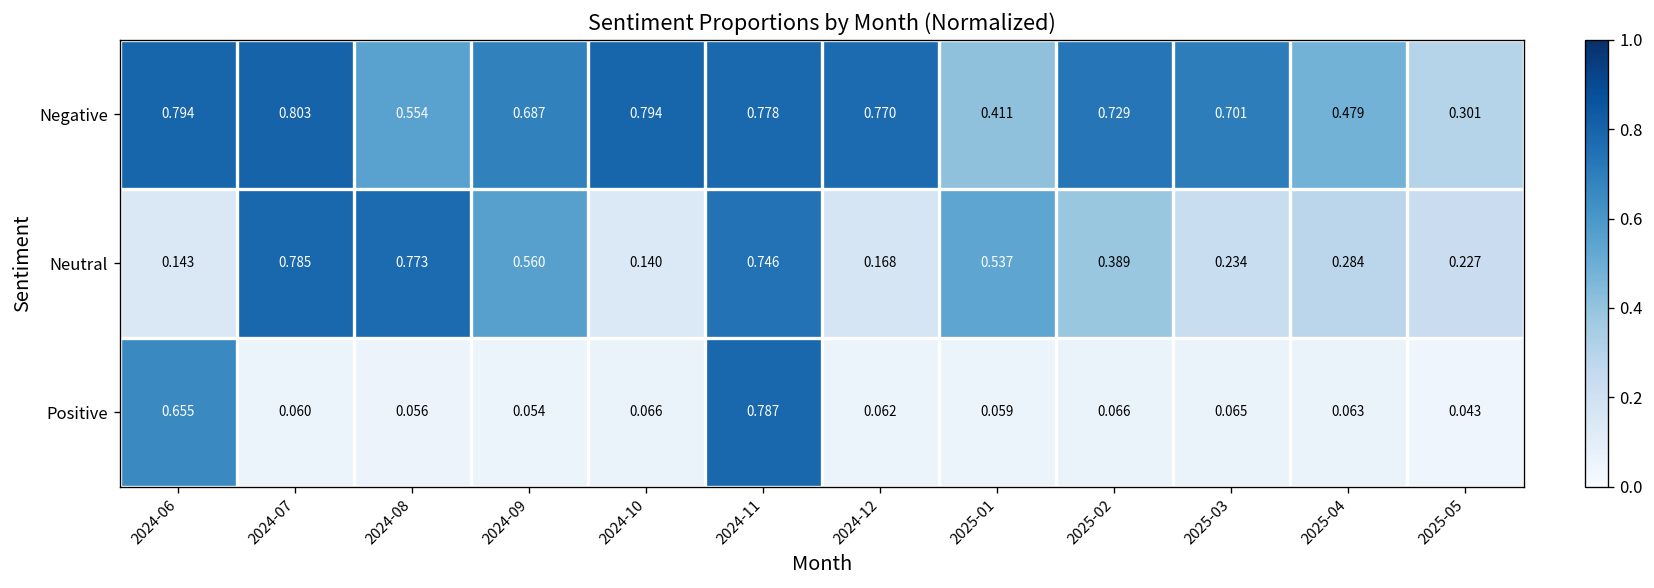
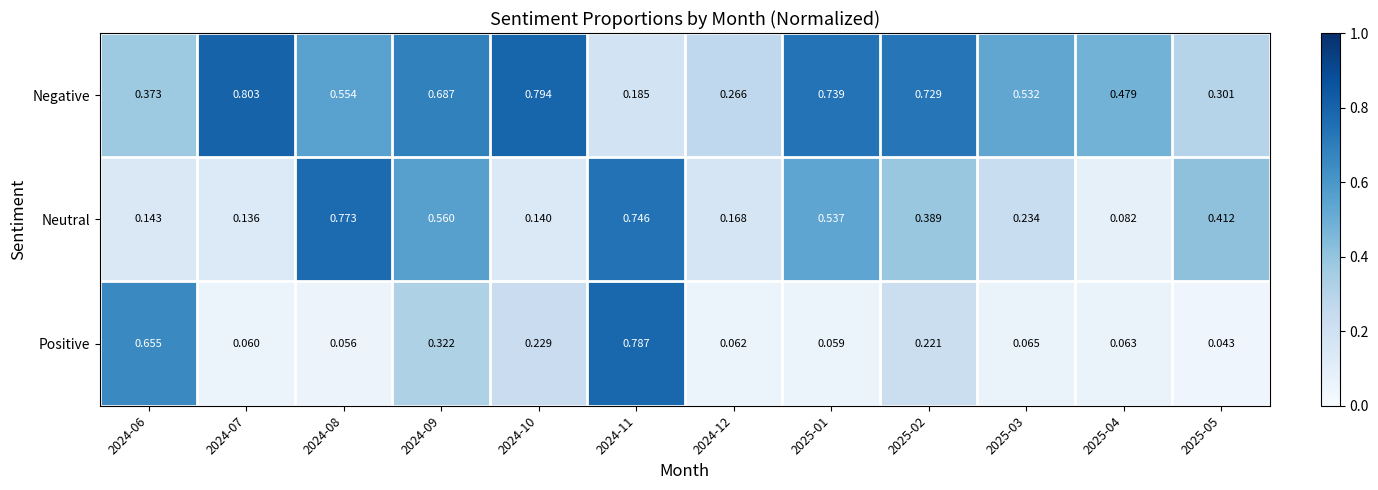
Negative, 2024-06: 0.794 -> 0.373
Negative, 2024-11: 0.778 -> 0.185
Negative, 2024-12: 0.770 -> 0.266
Negative, 2025-01: 0.411 -> 0.739
Negative, 2025-03: 0.701 -> 0.532
Neutral, 2024-07: 0.785 -> 0.136
Neutral, 2025-04: 0.284 -> 0.082
Neutral, 2025-05: 0.227 -> 0.412
Positive, 2024-09: 0.054 -> 0.322
Positive, 2024-10: 0.066 -> 0.229
Positive, 2025-02: 0.066 -> 0.221
